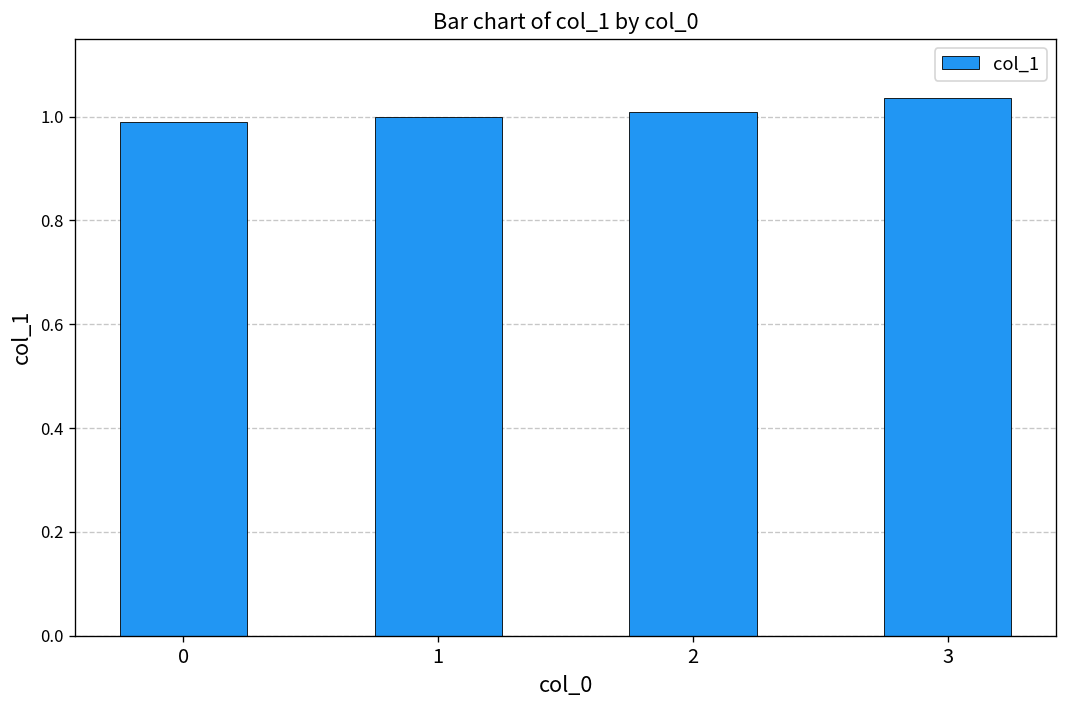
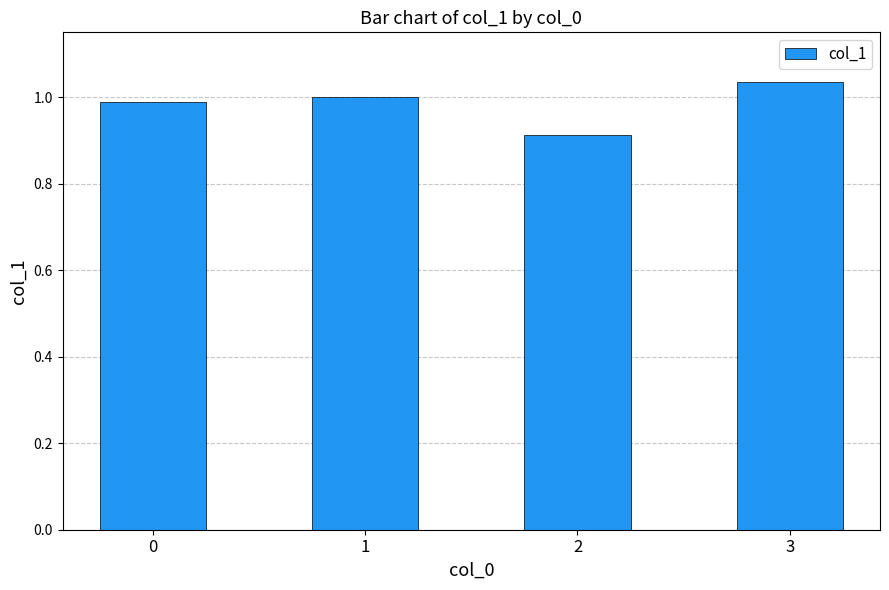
2: 1.01 -> 0.91
